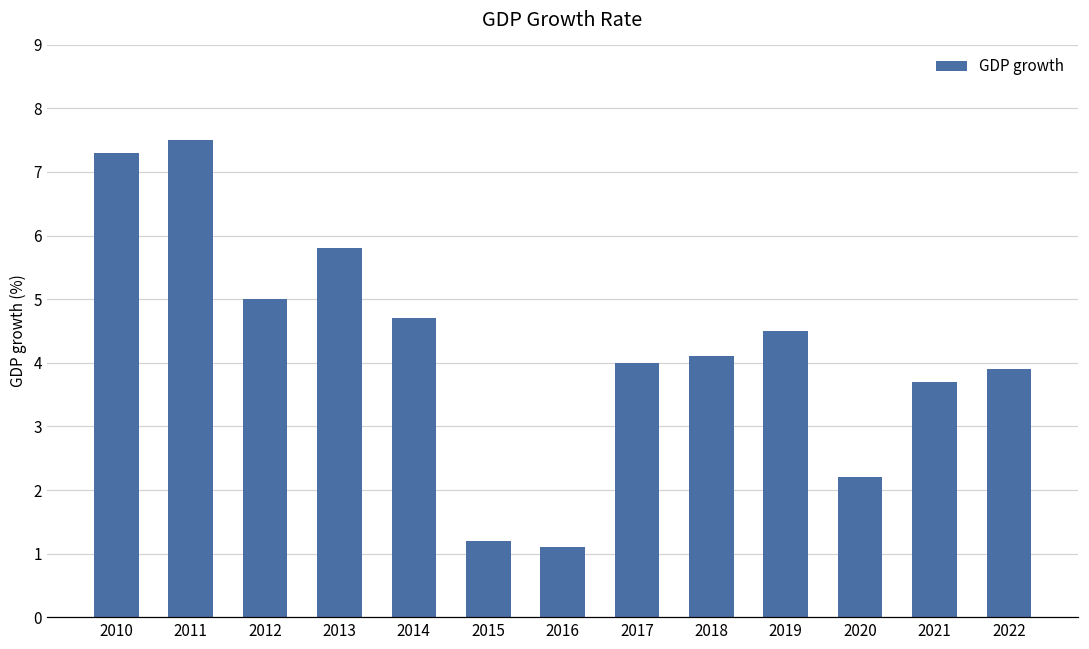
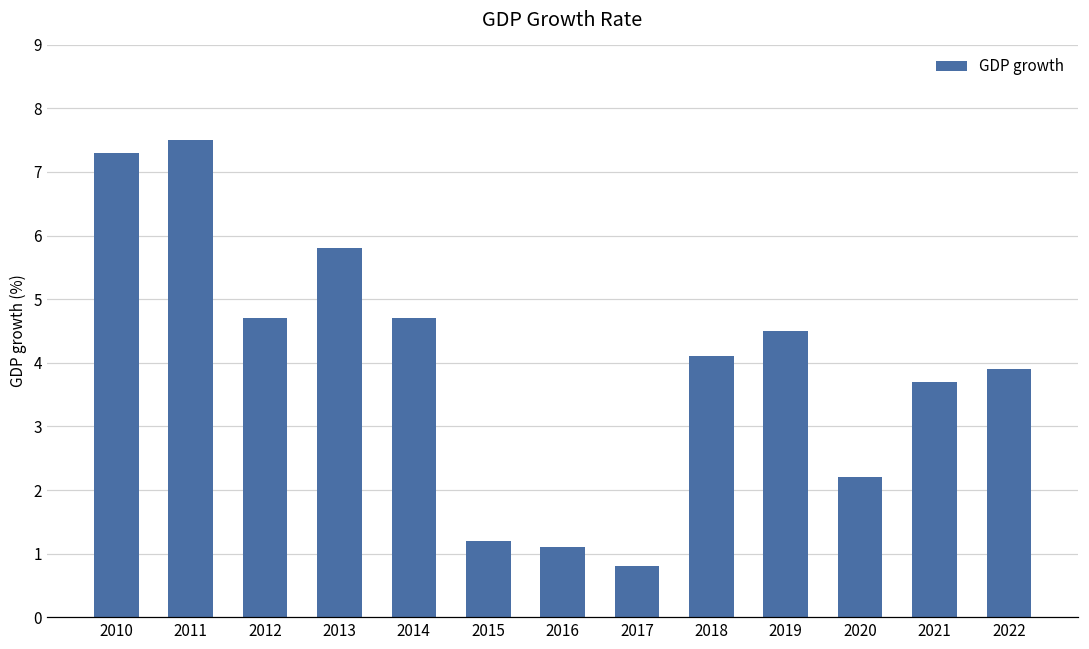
2012: 5.0 -> 4.7
2017: 4.0 -> 0.8
